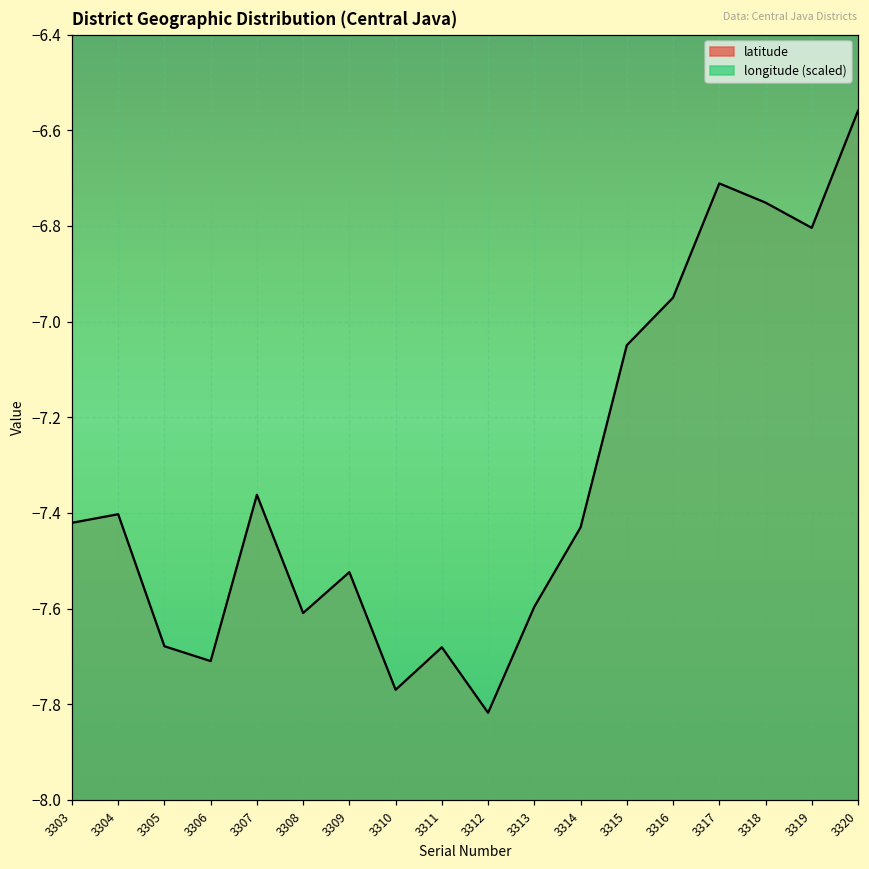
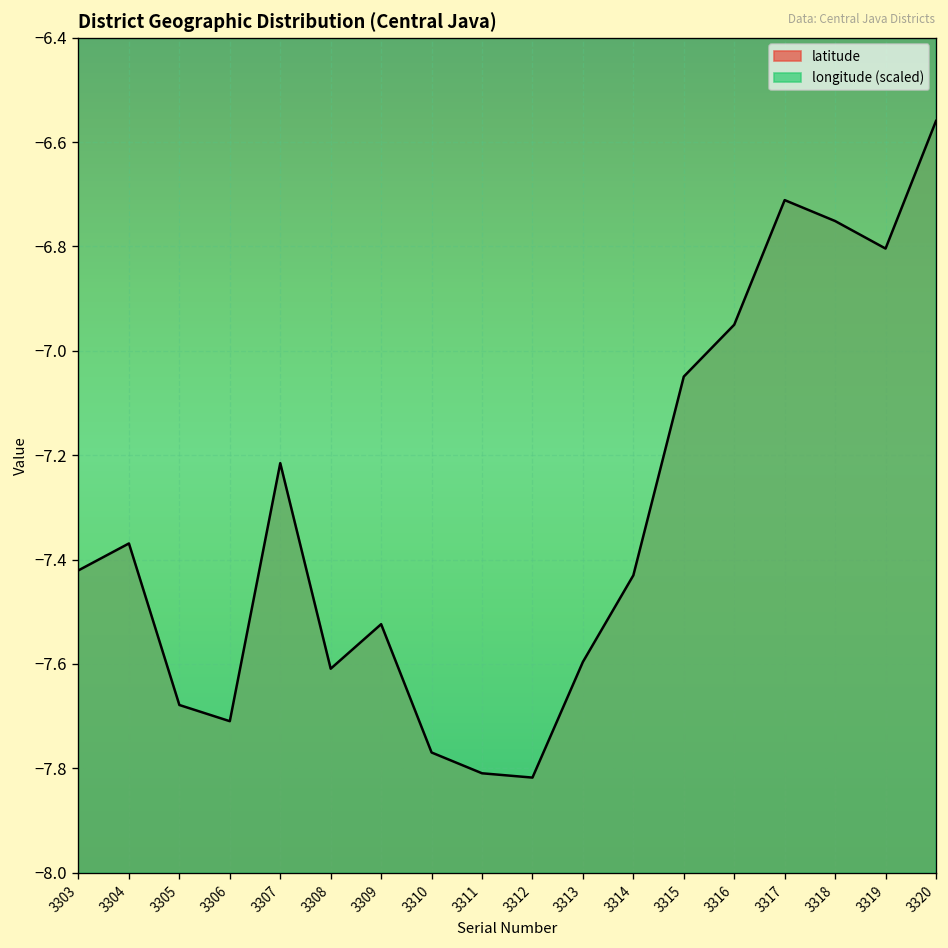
latitude, 3304: -7.40 -> -7.37
latitude, 3307: -7.36 -> -7.22
latitude, 3311: -7.68 -> -7.81
